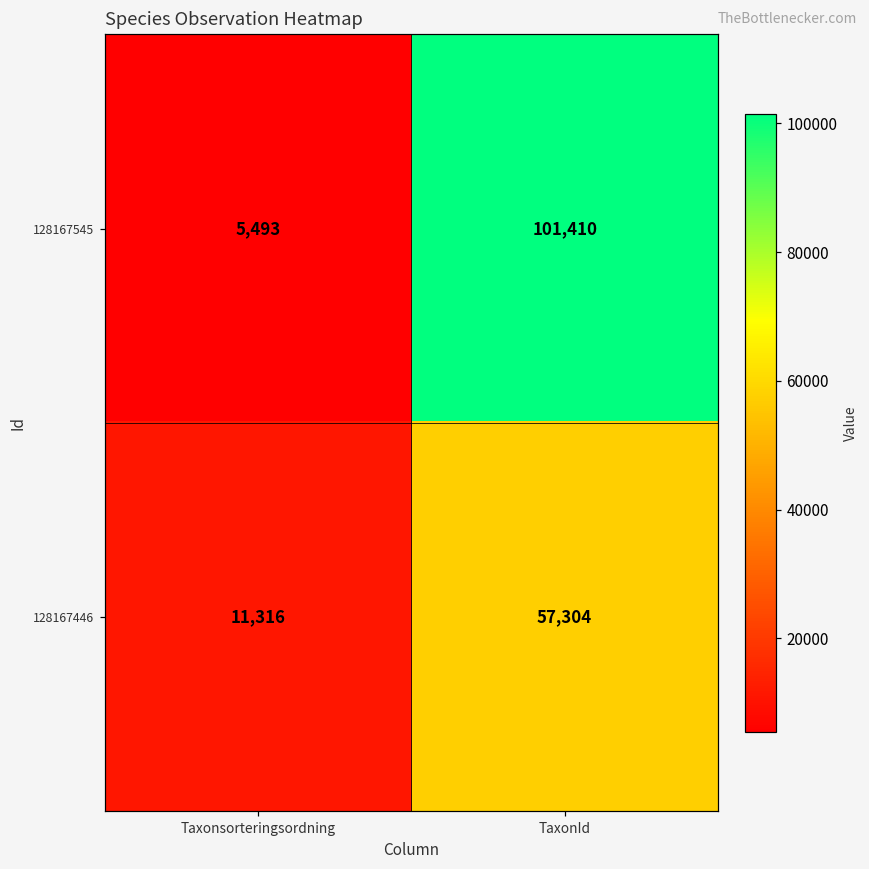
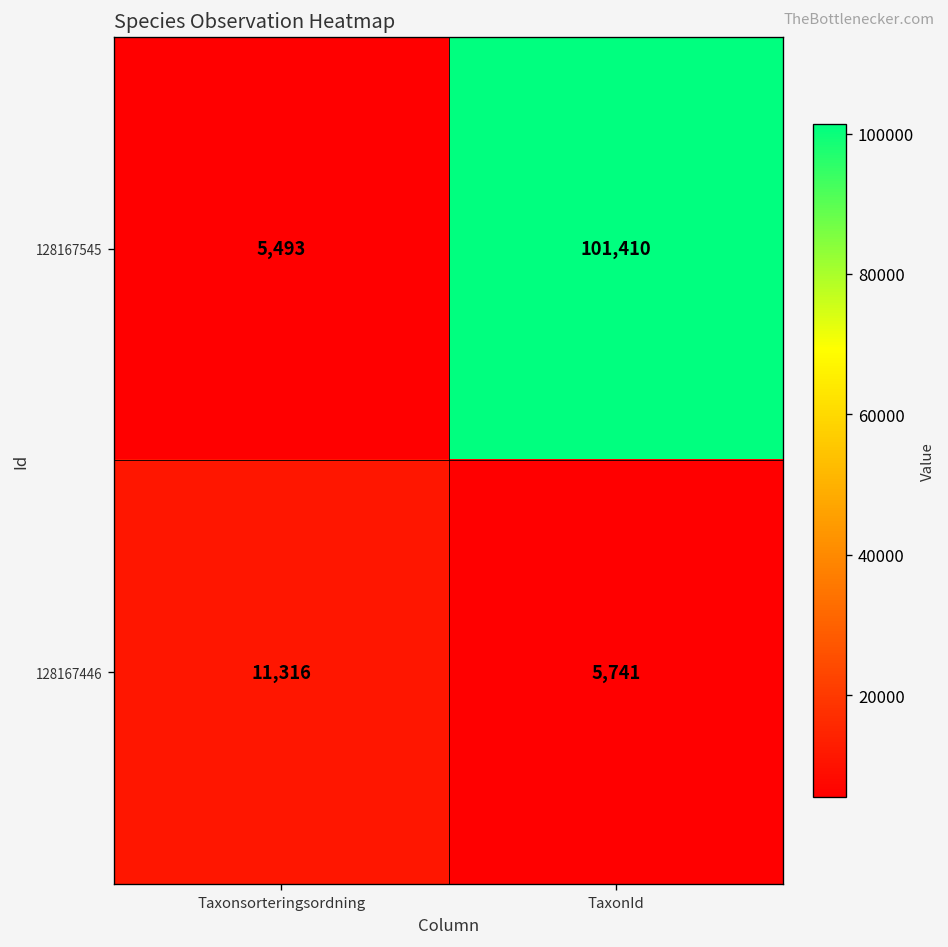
128167446, TaxonId: 57,304 -> 5,741
